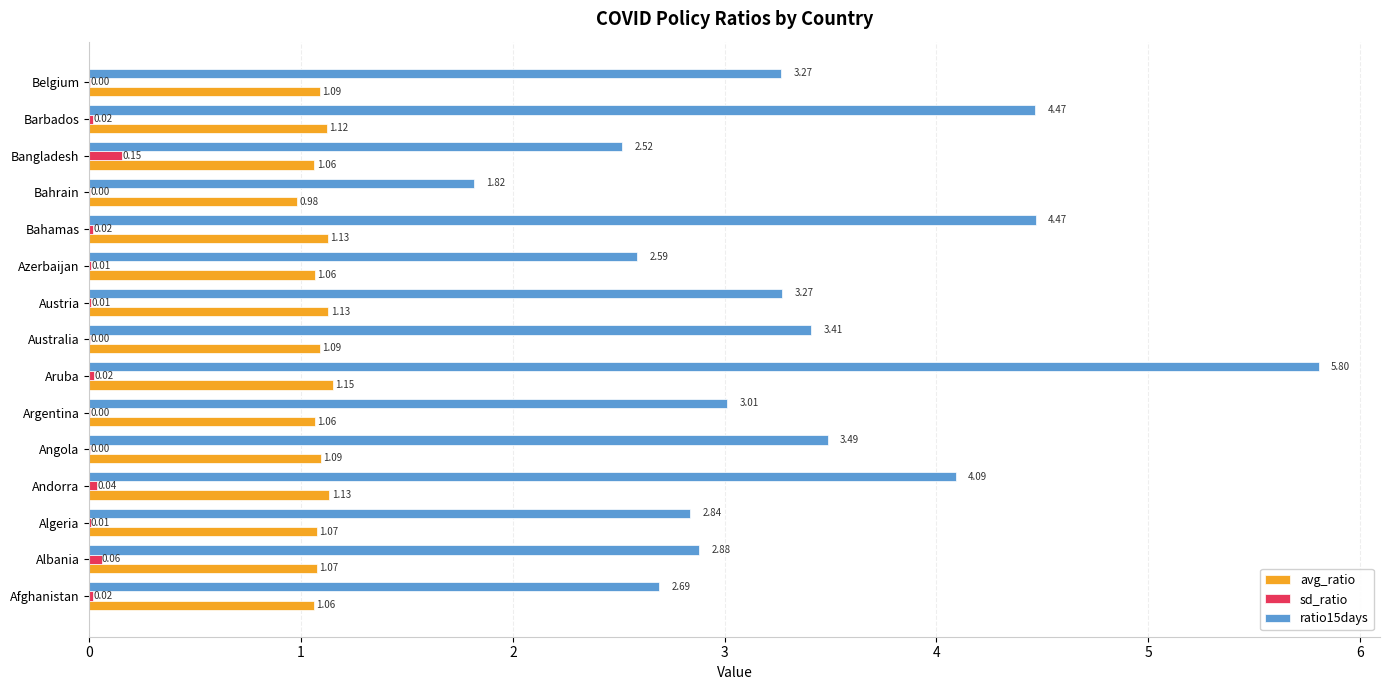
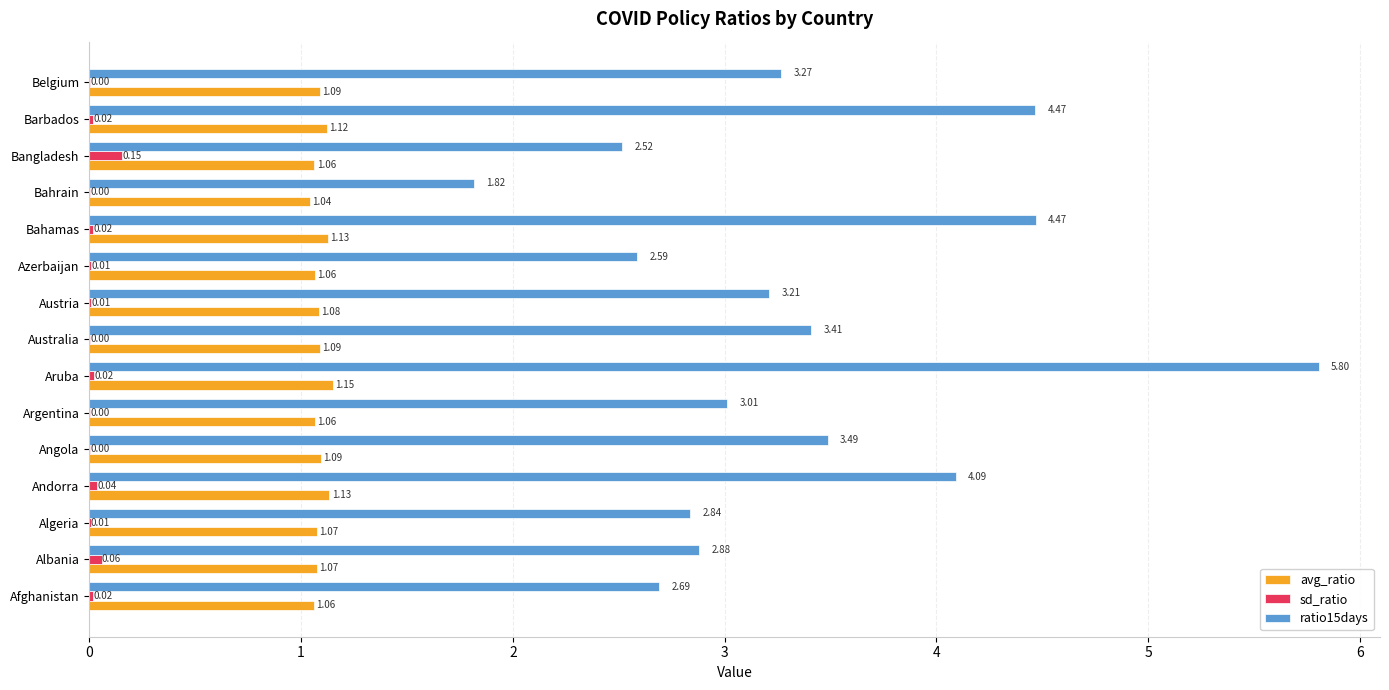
avg_ratio, Bahrain: 0.98 -> 1.04
ratio15days, Austria: 3.27 -> 3.21
avg_ratio, Austria: 1.13 -> 1.08
